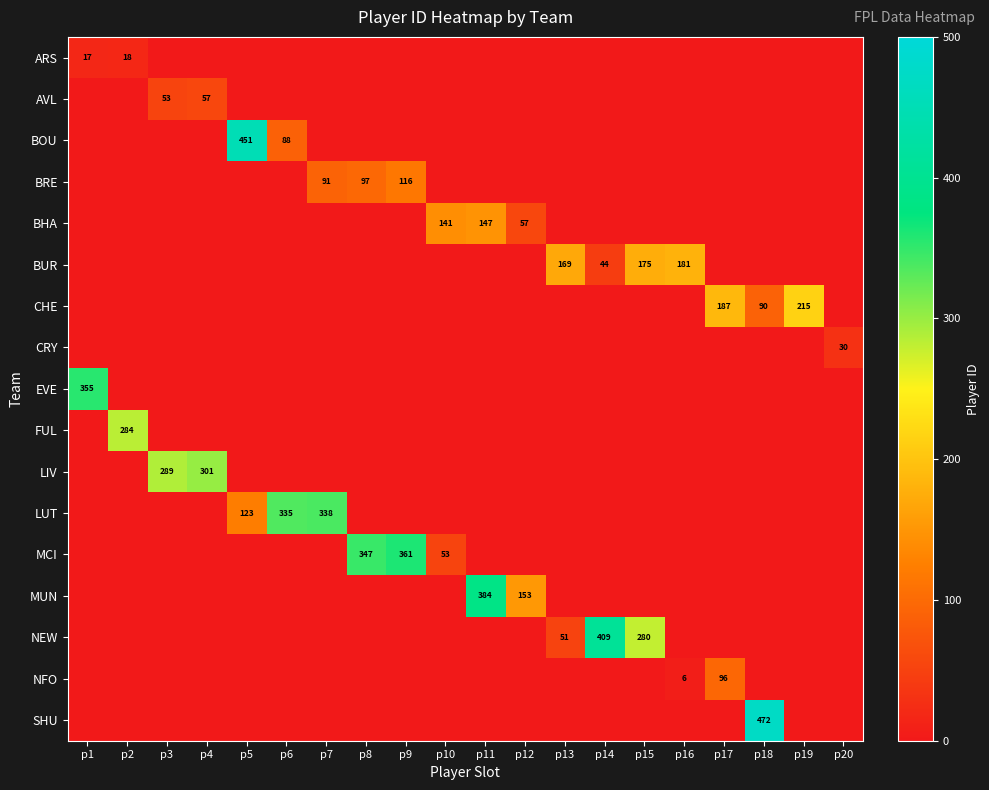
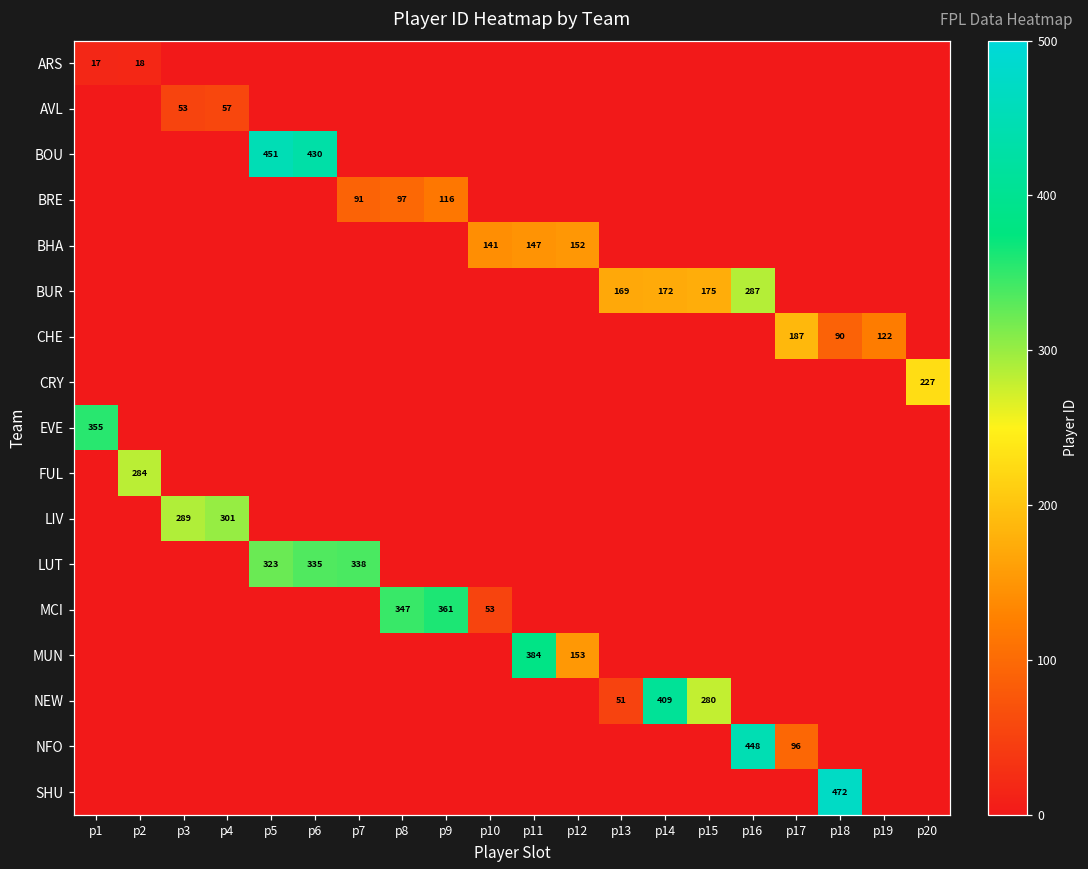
BOU, p6: 88 -> 430
BHA, p12: 57 -> 152
BUR, p14: 44 -> 172
BUR, p16: 181 -> 287
CHE, p19: 215 -> 122
CRY, p20: 30 -> 227
LUT, p5: 123 -> 323
NFO, p16: 6 -> 448
